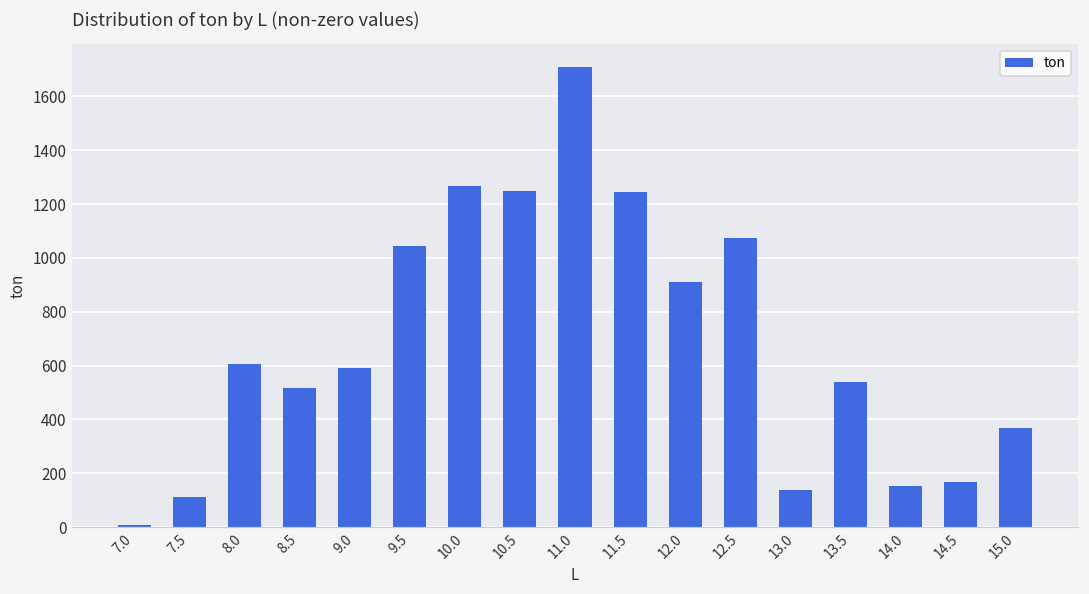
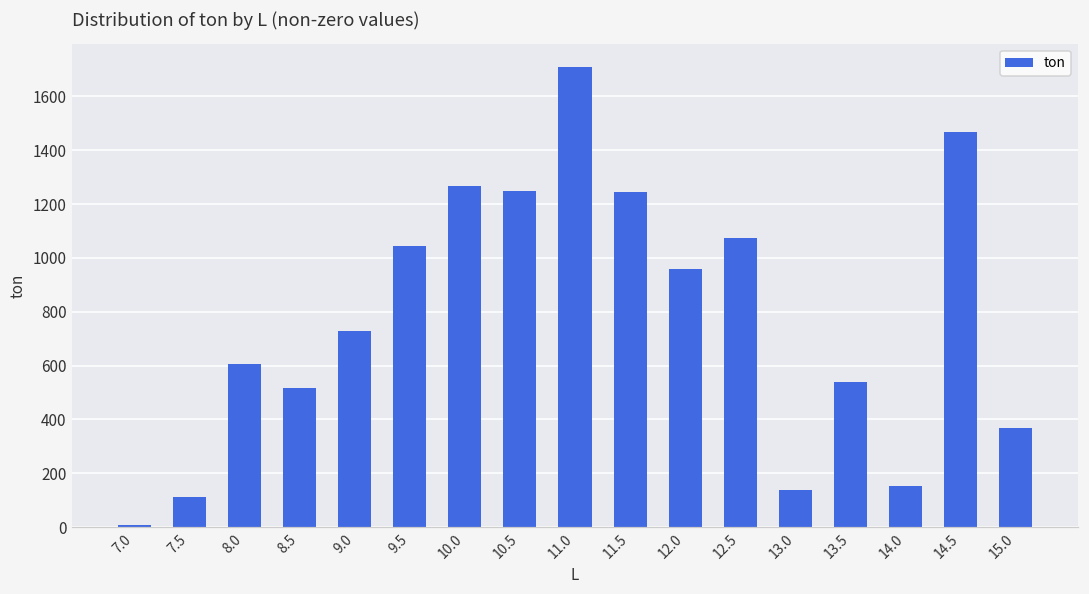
9.0: 590 -> 730
12.0: 910 -> 960
14.5: 170 -> 1470
